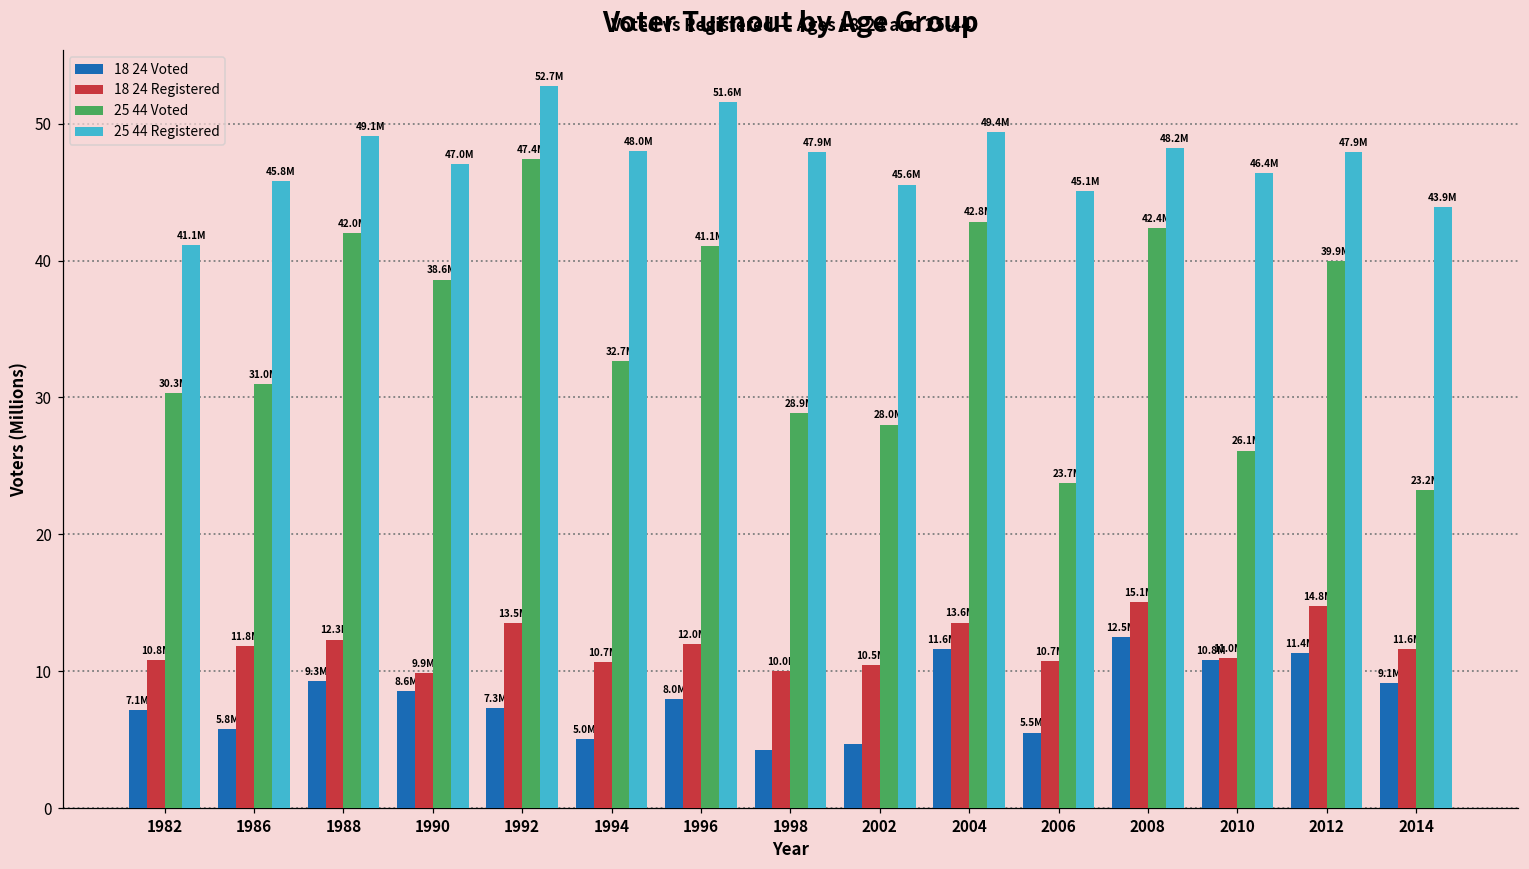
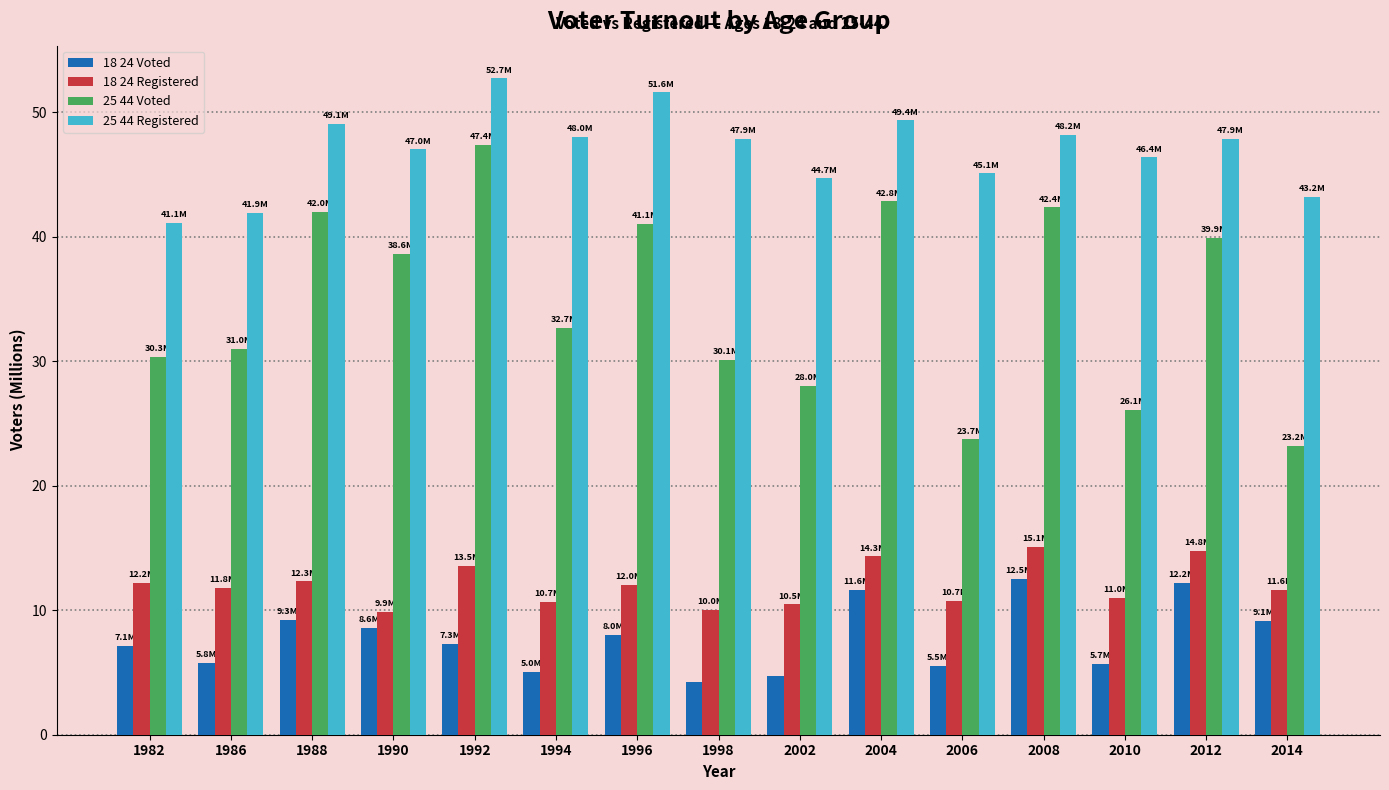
18 24 Registered, 1982: 10.8M -> 12.2M
25 44 Registered, 1986: 45.8M -> 41.9M
25 44 Voted, 1998: 28.9M -> 30.1M
25 44 Registered, 2002: 45.6M -> 44.7M
18 24 Registered, 2004: 13.6M -> 14.3M
18 24 Voted, 2010: 10.8M -> 5.7M
18 24 Voted, 2012: 11.4M -> 12.2M
25 44 Registered, 2014: 43.9M -> 43.2M
